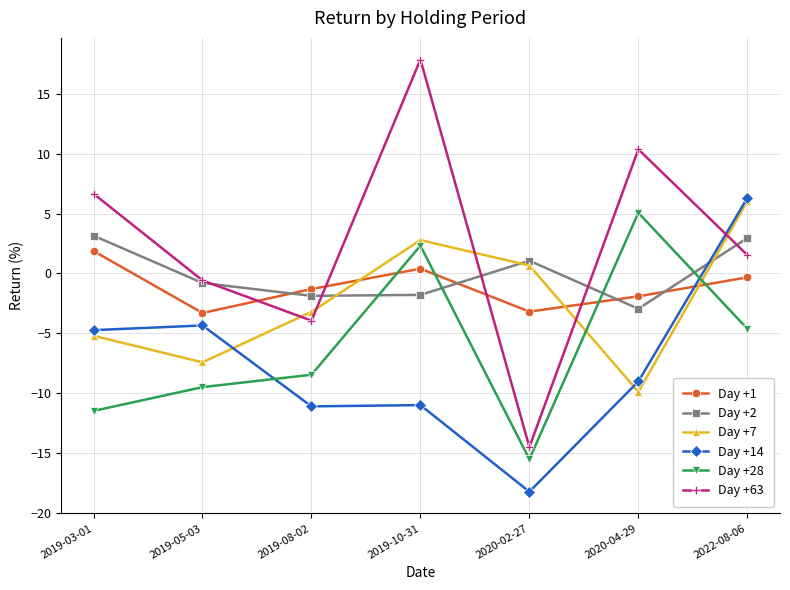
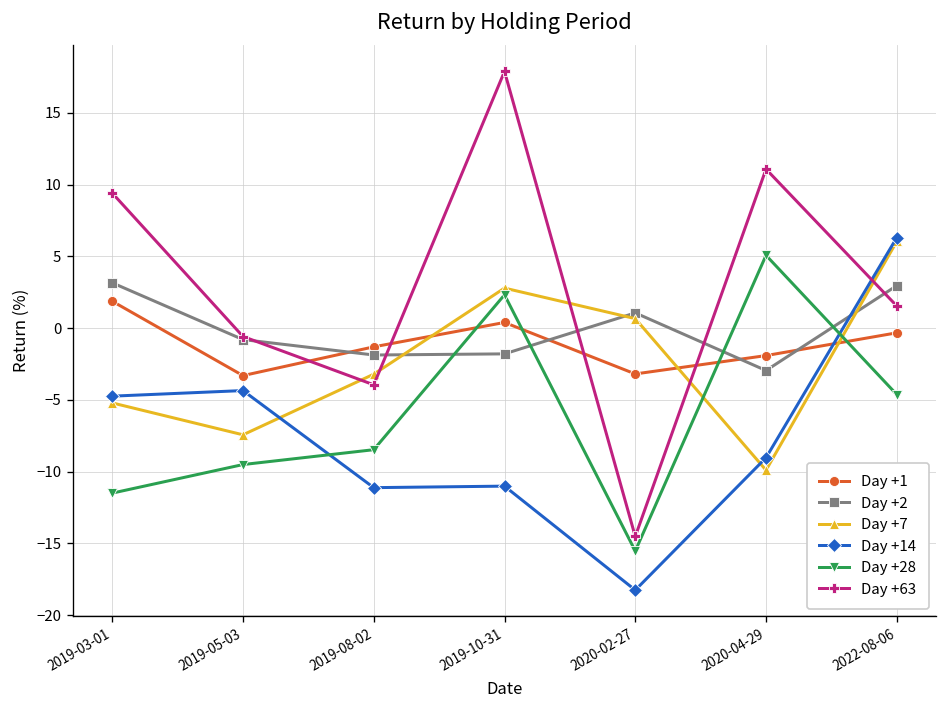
Day +63, 2019-03-01: 6.7 -> 9.4
Day +63, 2020-04-29: 10.4 -> 11.1
